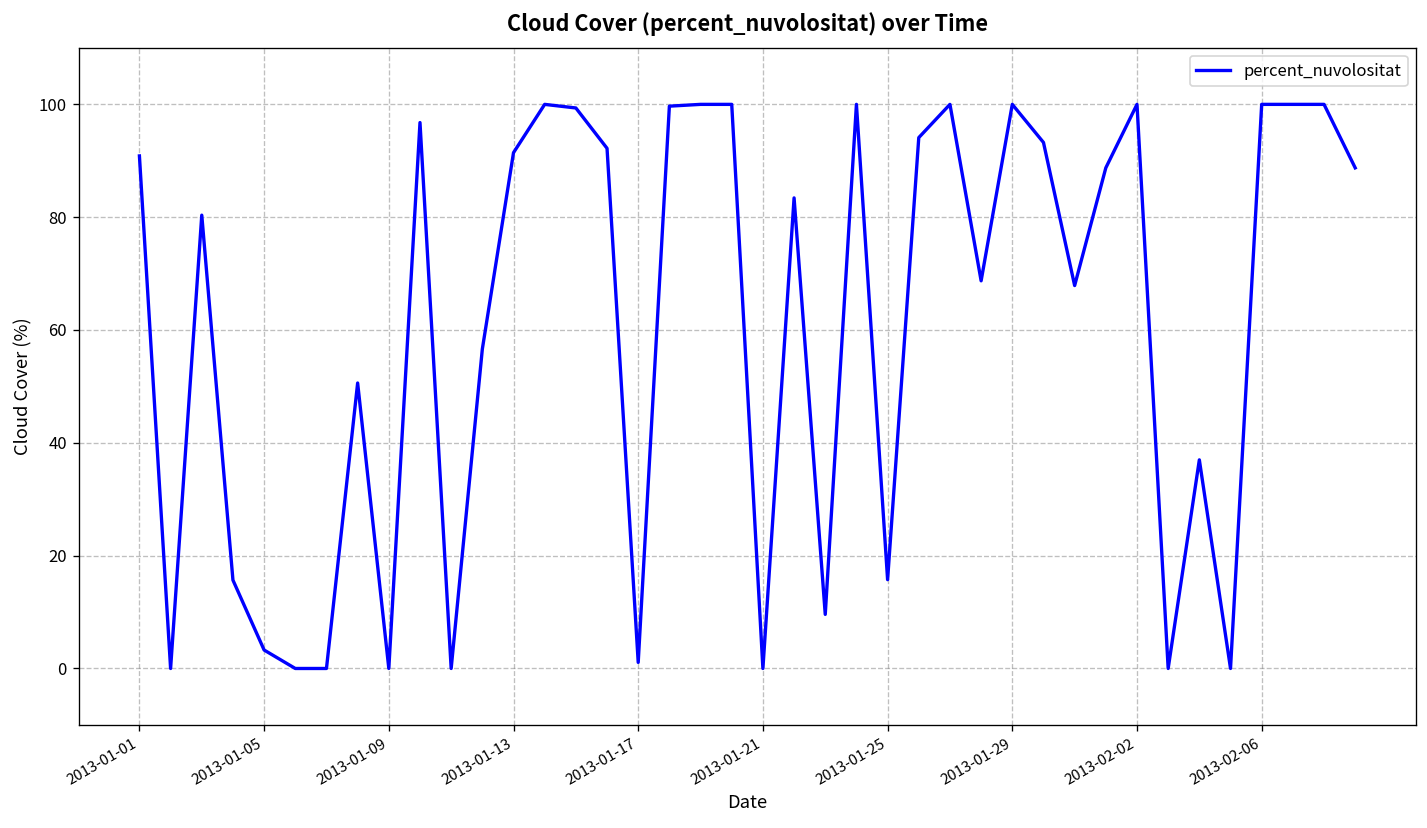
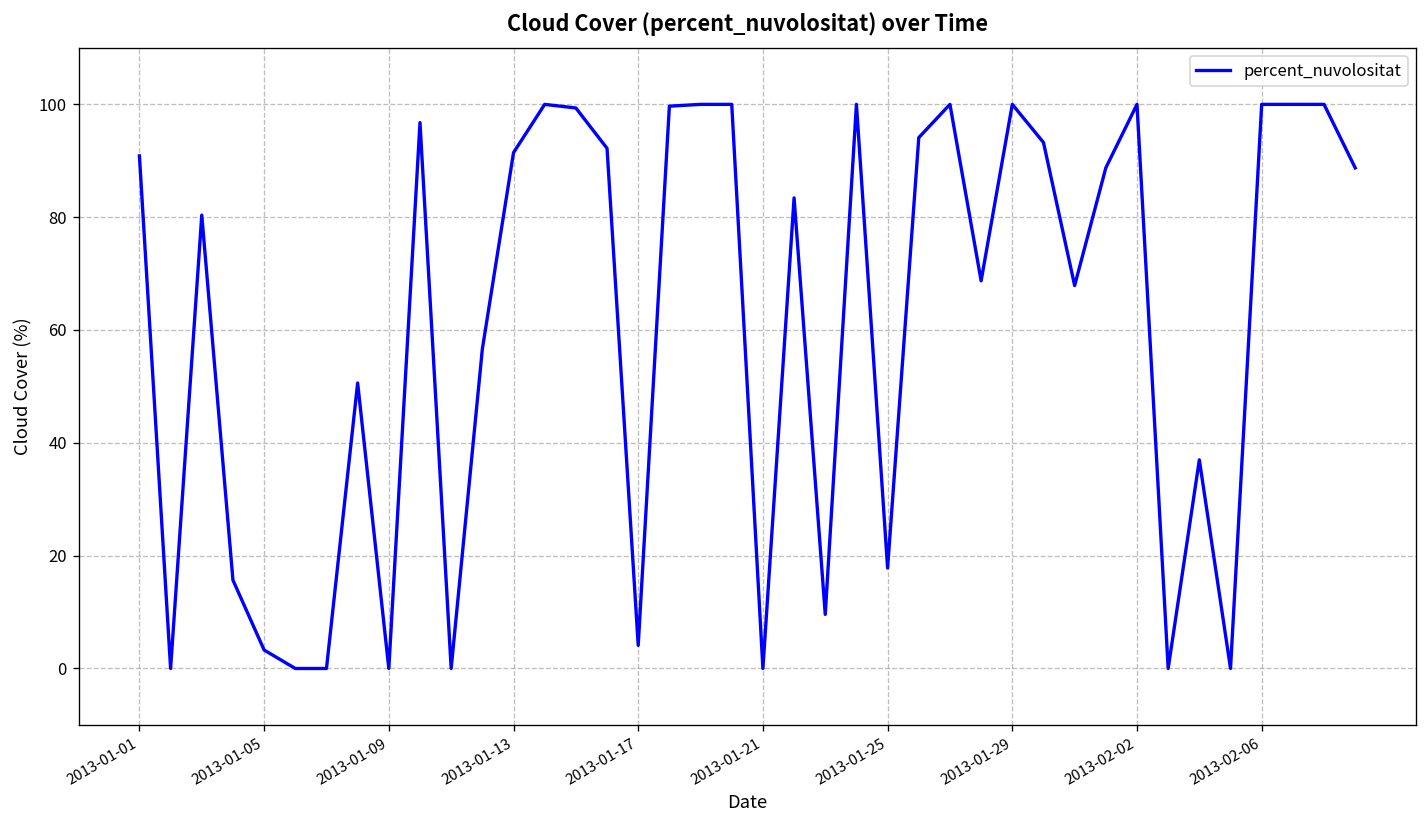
2013-01-17: 1 -> 4
2013-01-25: 16 -> 18
